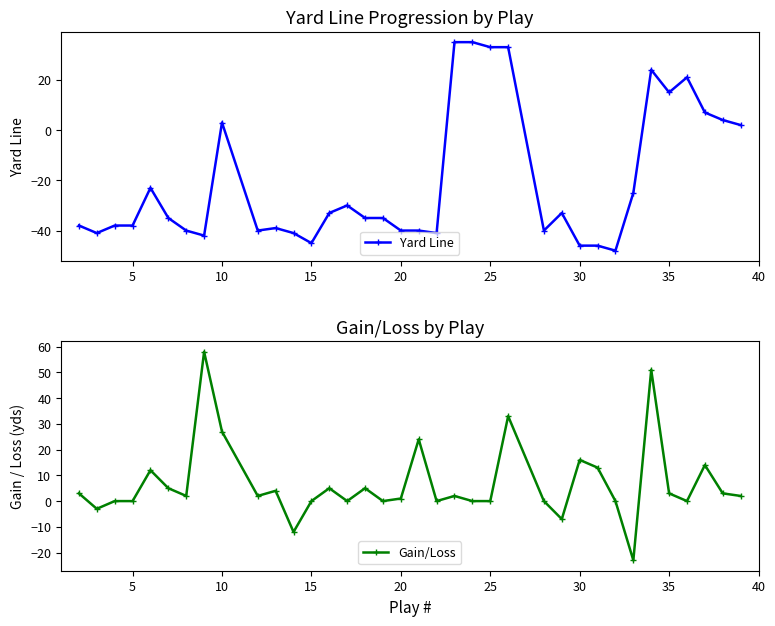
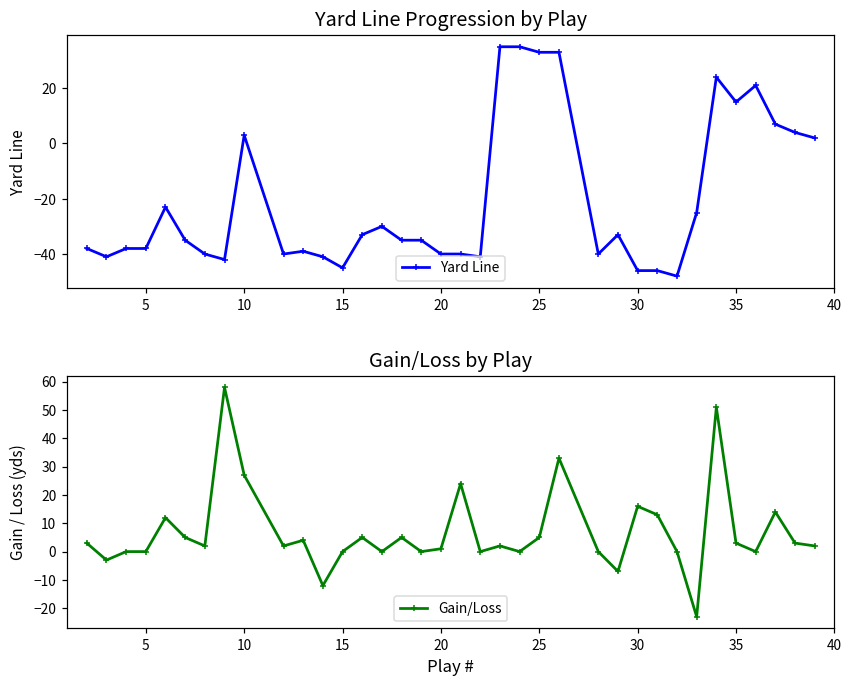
Gain/Loss by Play, 25: 0 -> 5
